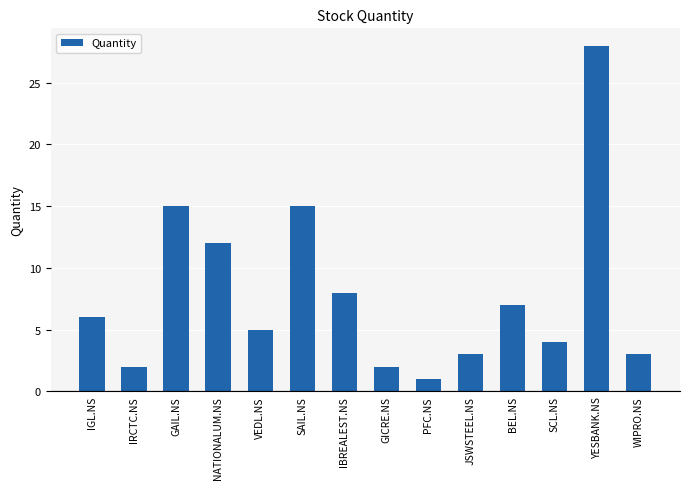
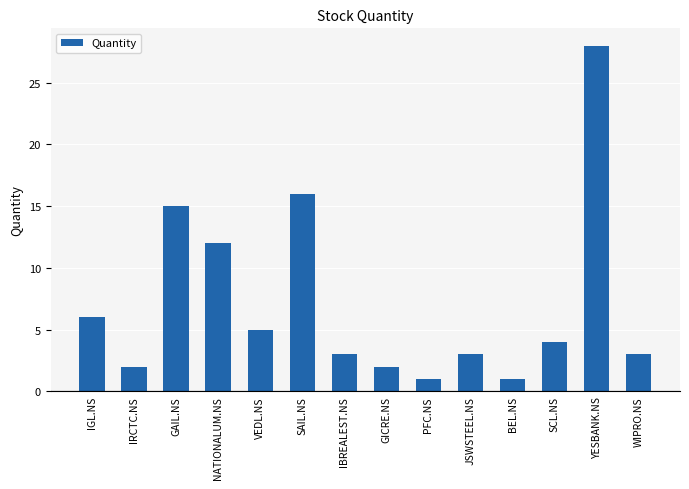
SAIL.NS: 15 -> 16
IBREALEST.NS: 8 -> 3
BEL.NS: 7 -> 1
